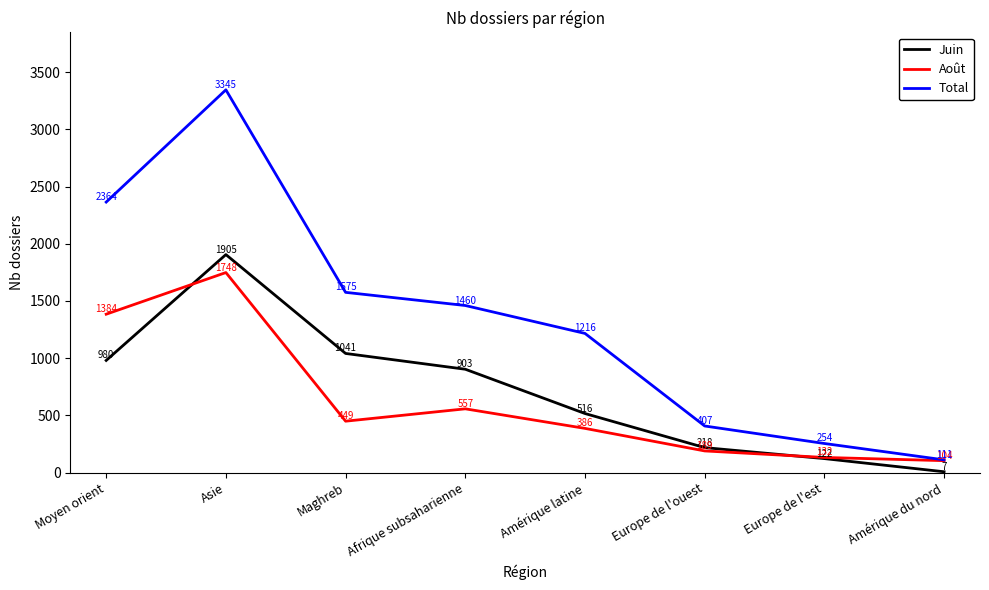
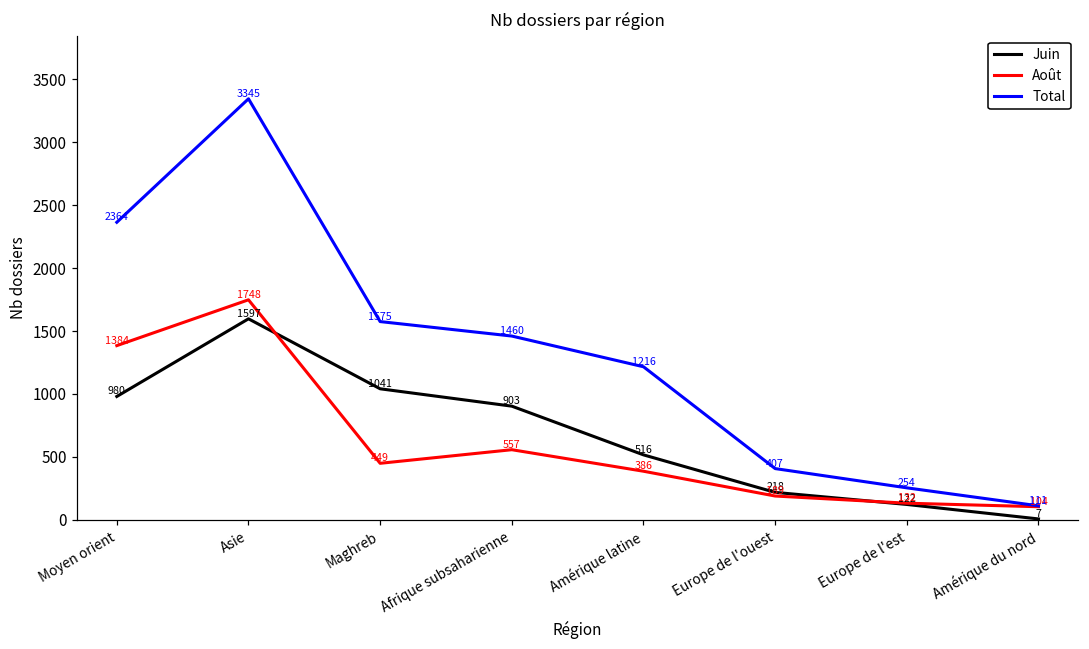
Juin, Asie: 1905 -> 1597
